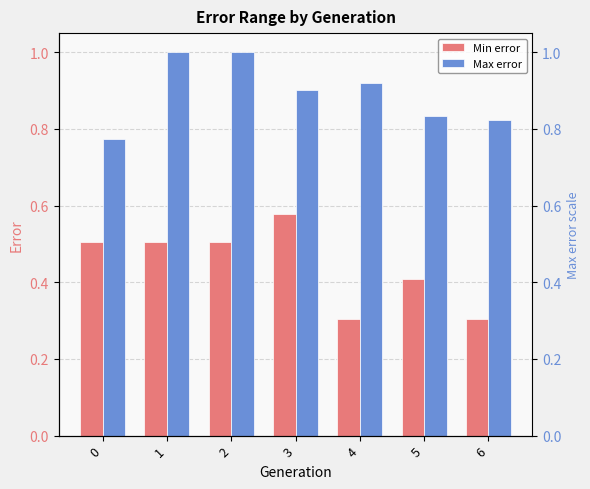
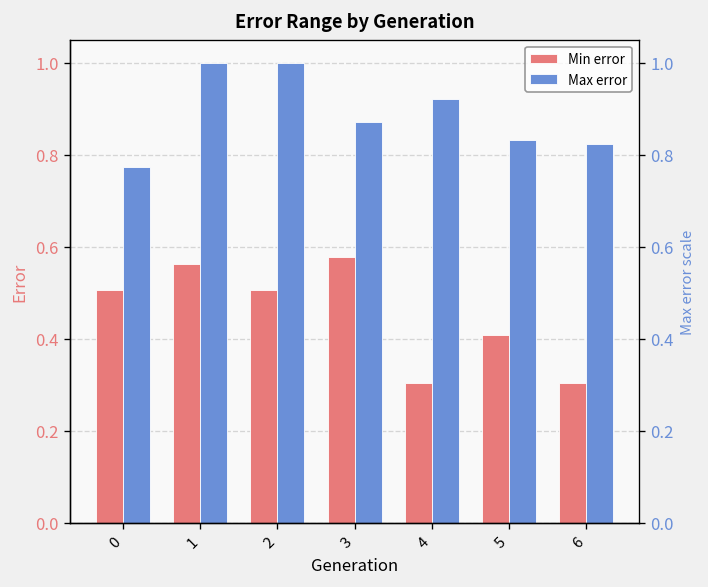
Min error, 1: 0.51 -> 0.56
Max error, 3: 0.90 -> 0.87
